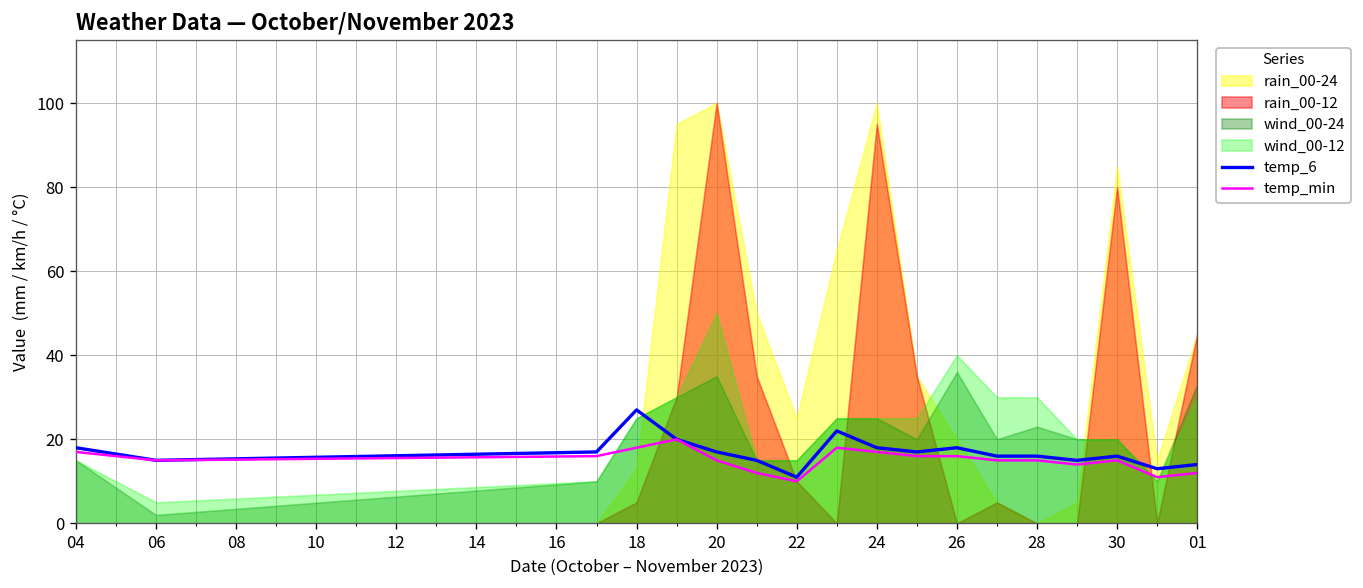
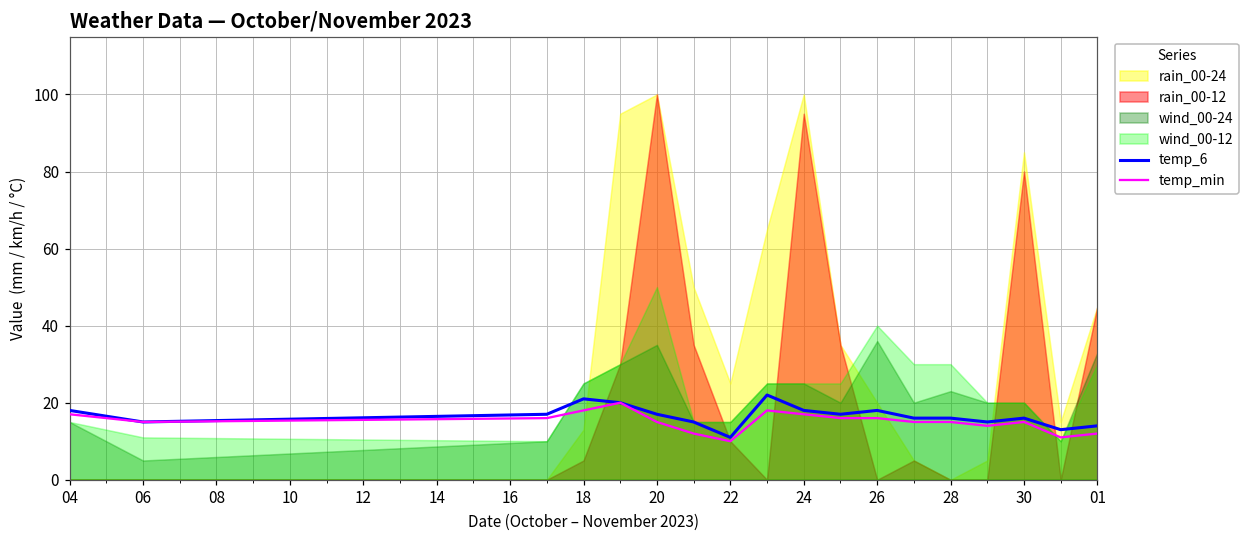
wind_00-24, 06: 2 -> 5
wind_00-12, 06: 5 -> 11
temp_6, 18: 27 -> 21
